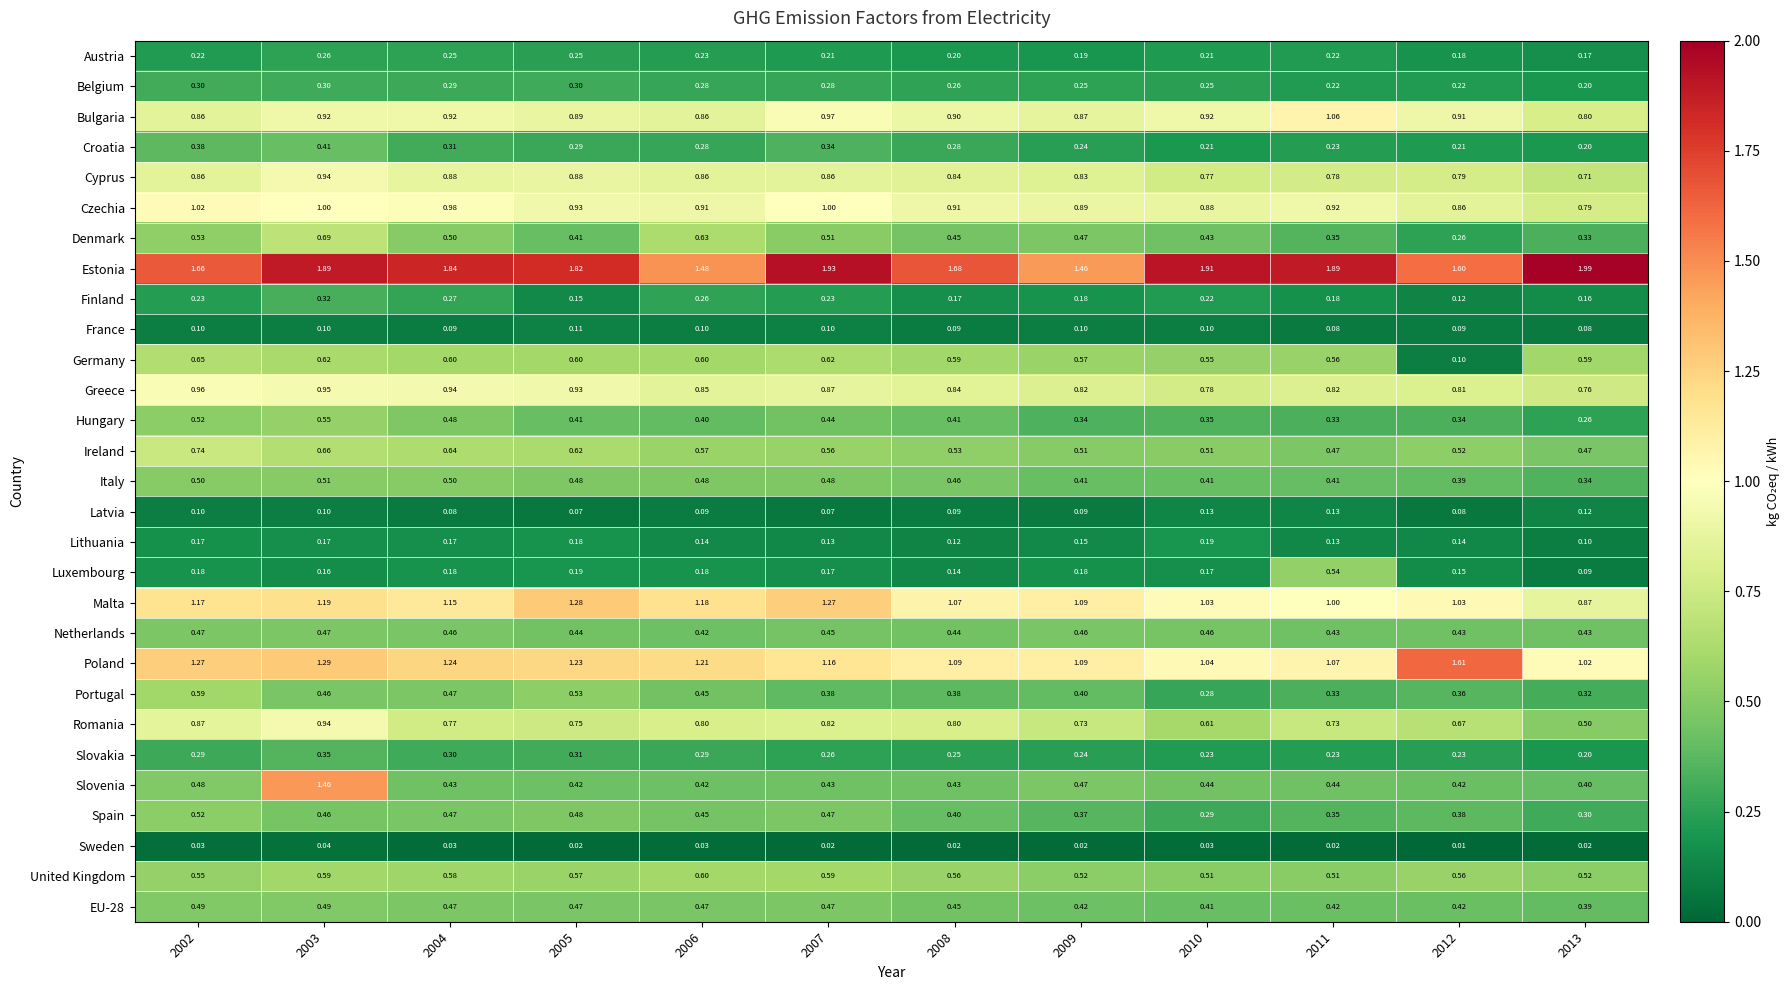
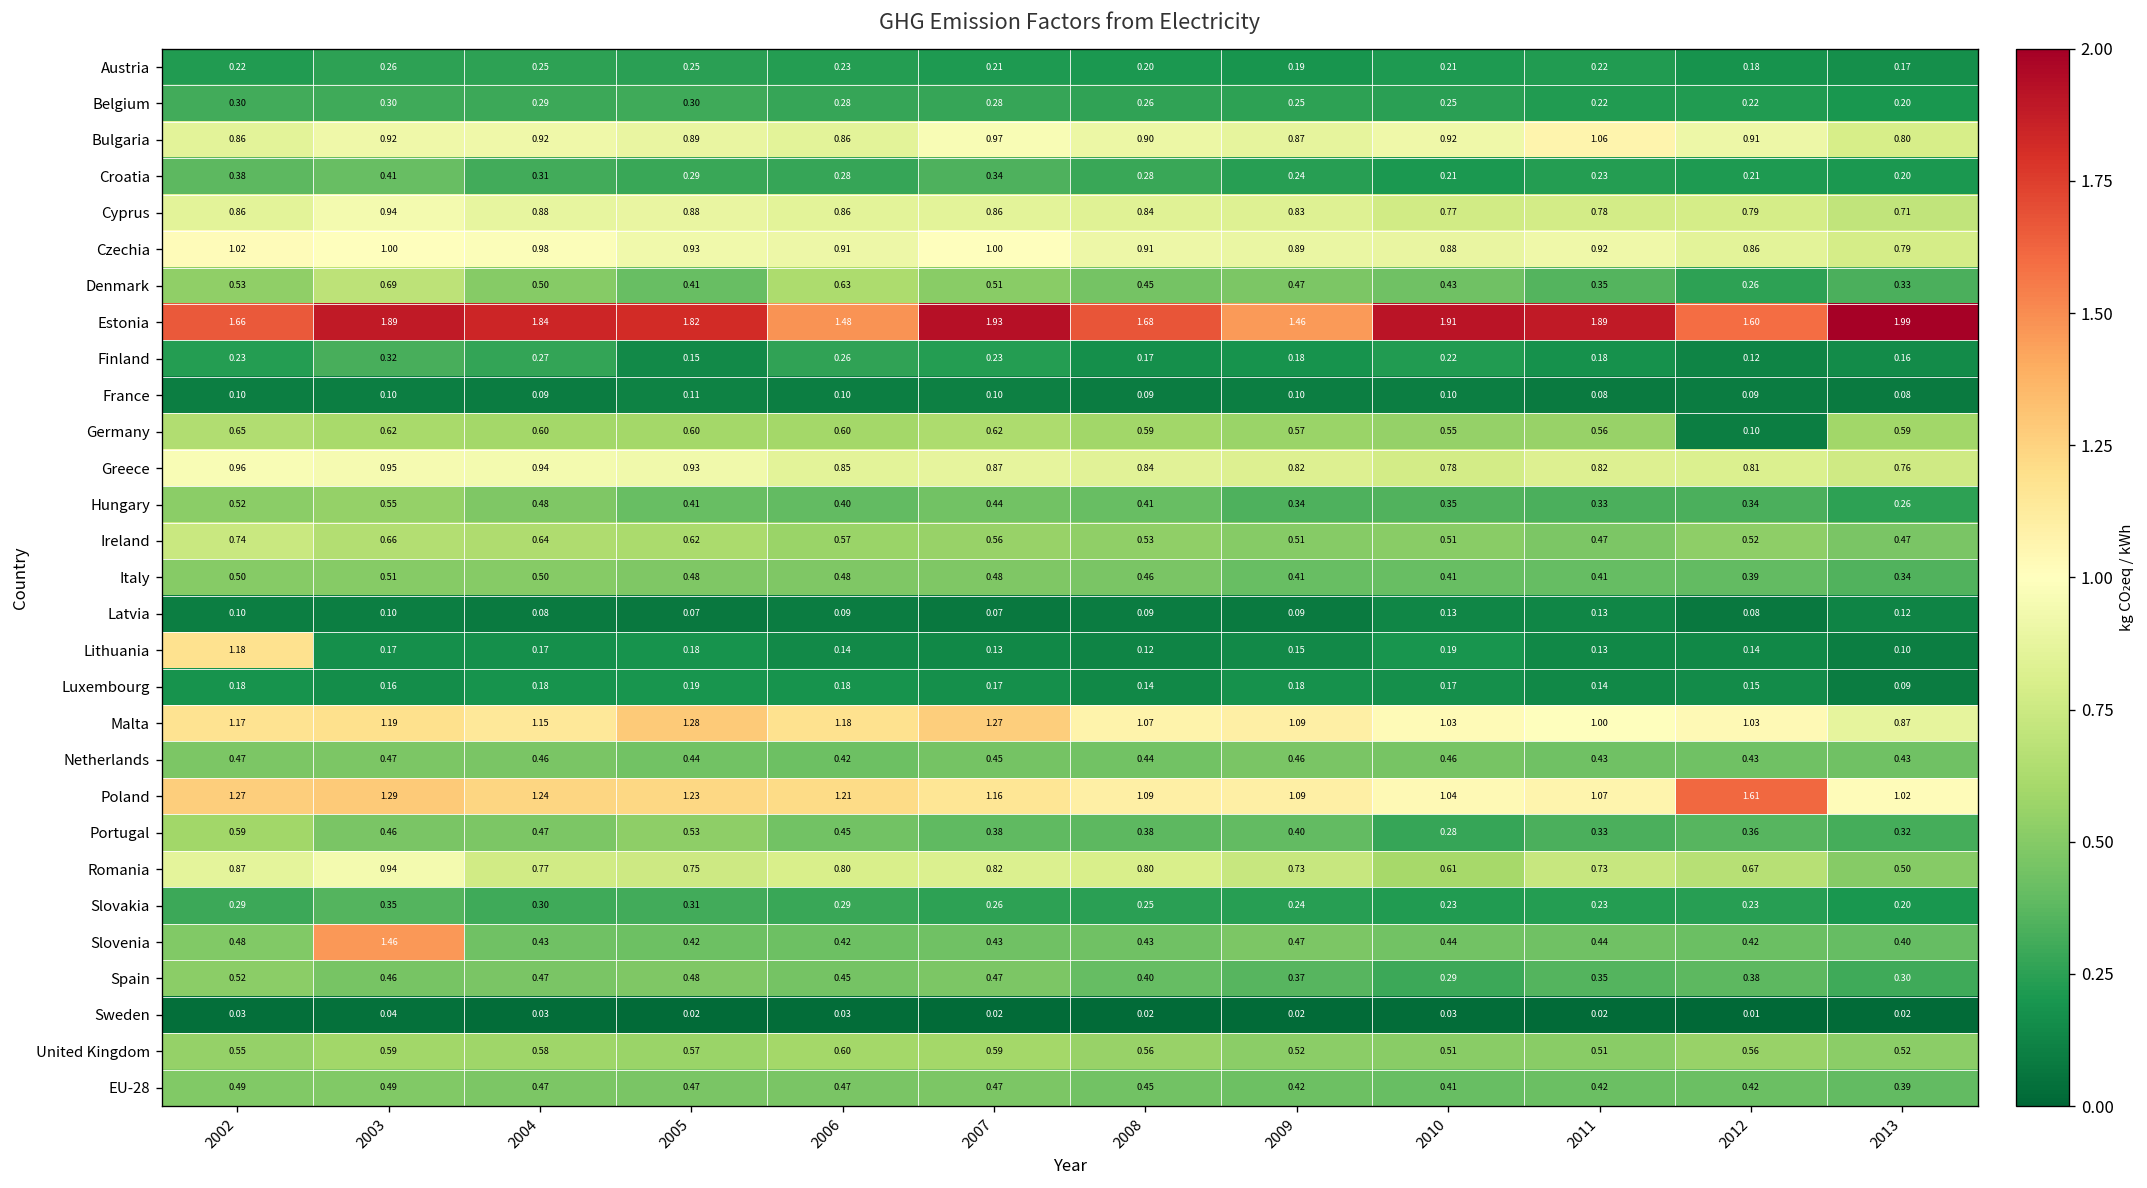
Lithuania, 2002: 0.17 -> 1.18
Luxembourg, 2011: 0.54 -> 0.14
